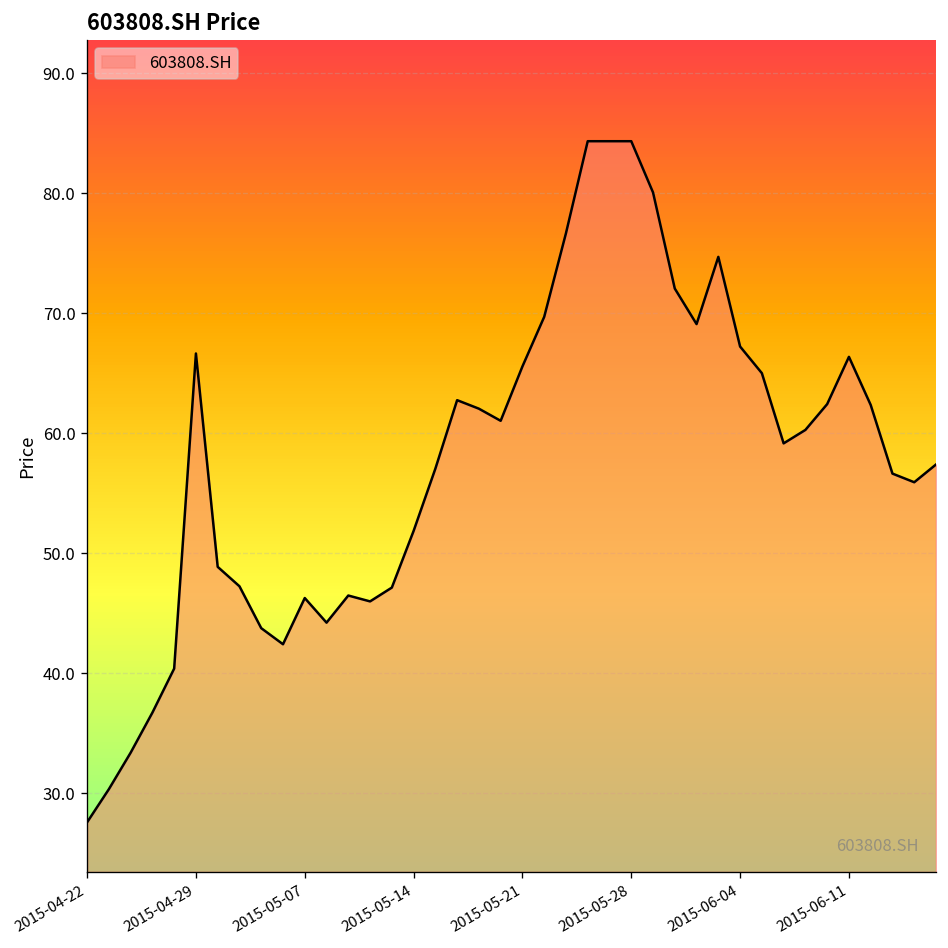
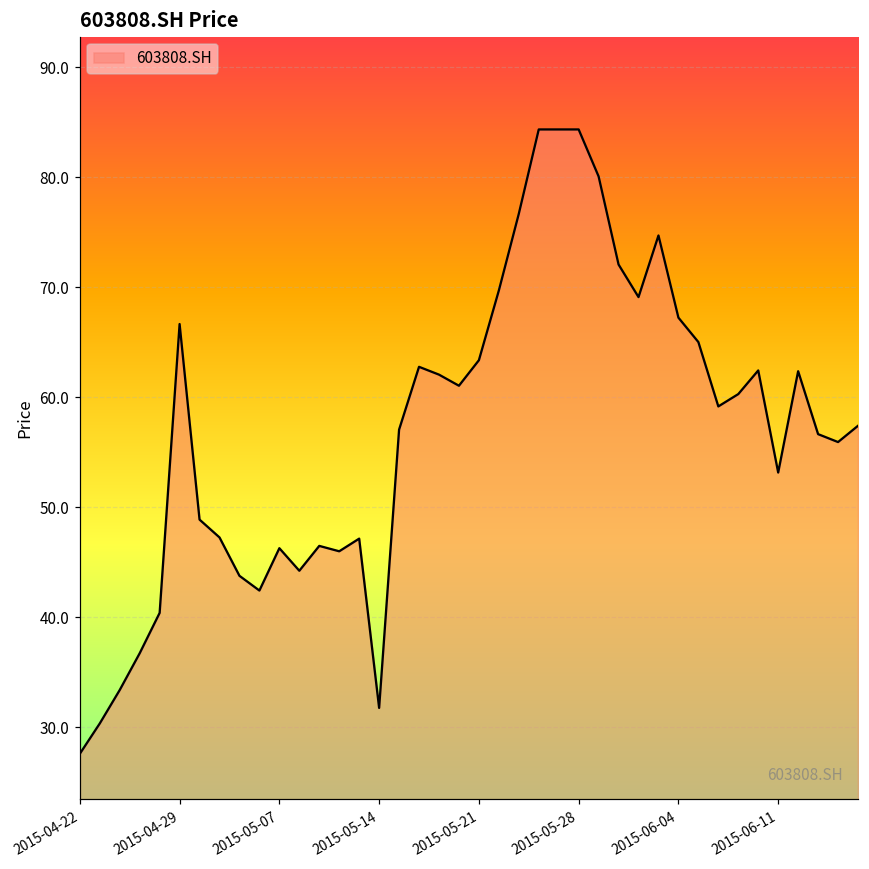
2015-05-14: 52 -> 32
2015-05-21: 66 -> 63
2015-06-11: 66 -> 53
